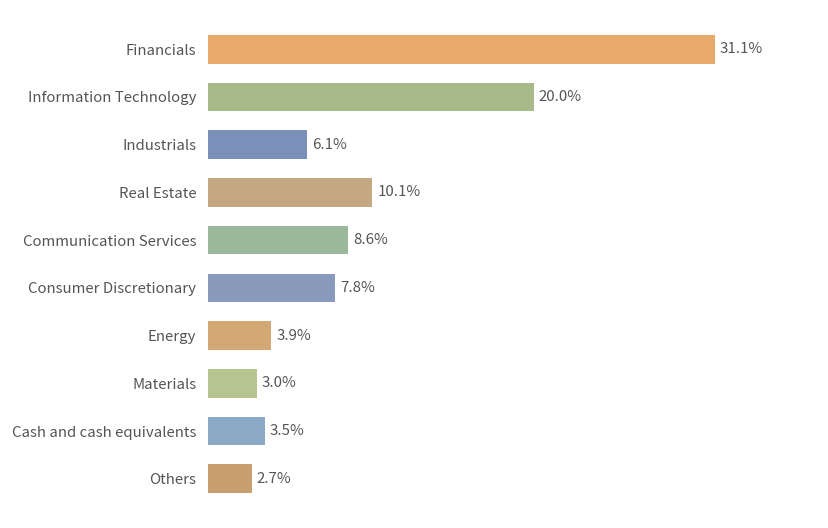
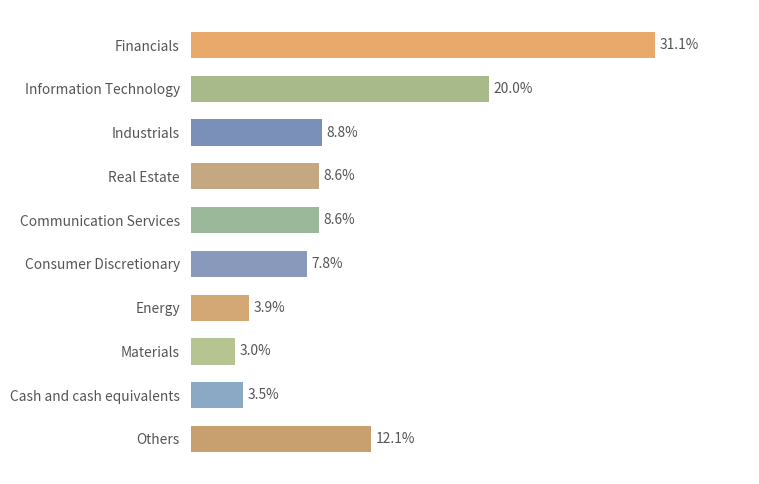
Industrials: 6.1% -> 8.8%
Real Estate: 10.1% -> 8.6%
Others: 2.7% -> 12.1%
